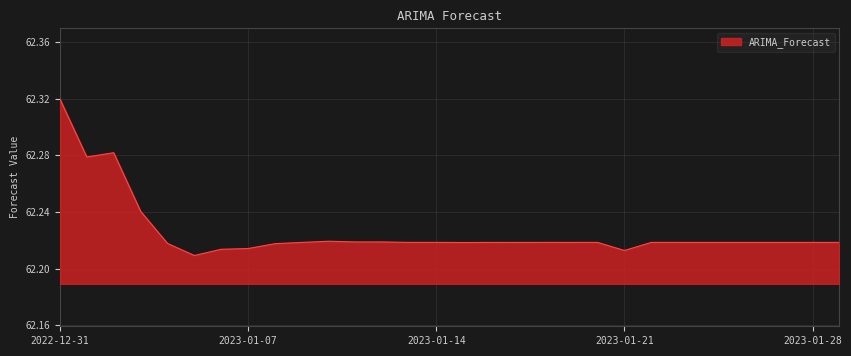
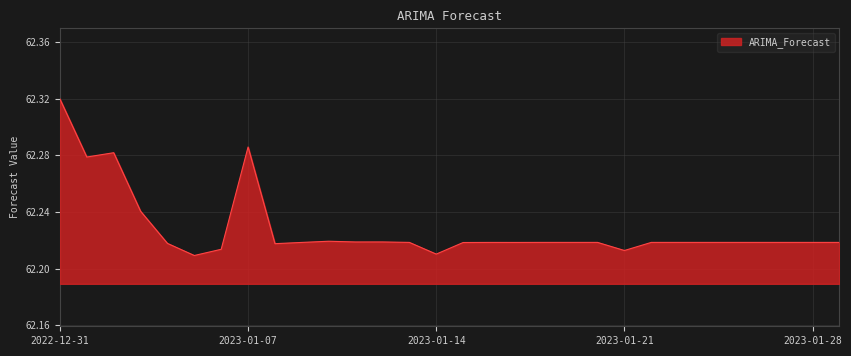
2023-01-07: 62.214 -> 62.286
2023-01-14: 62.218 -> 62.210
